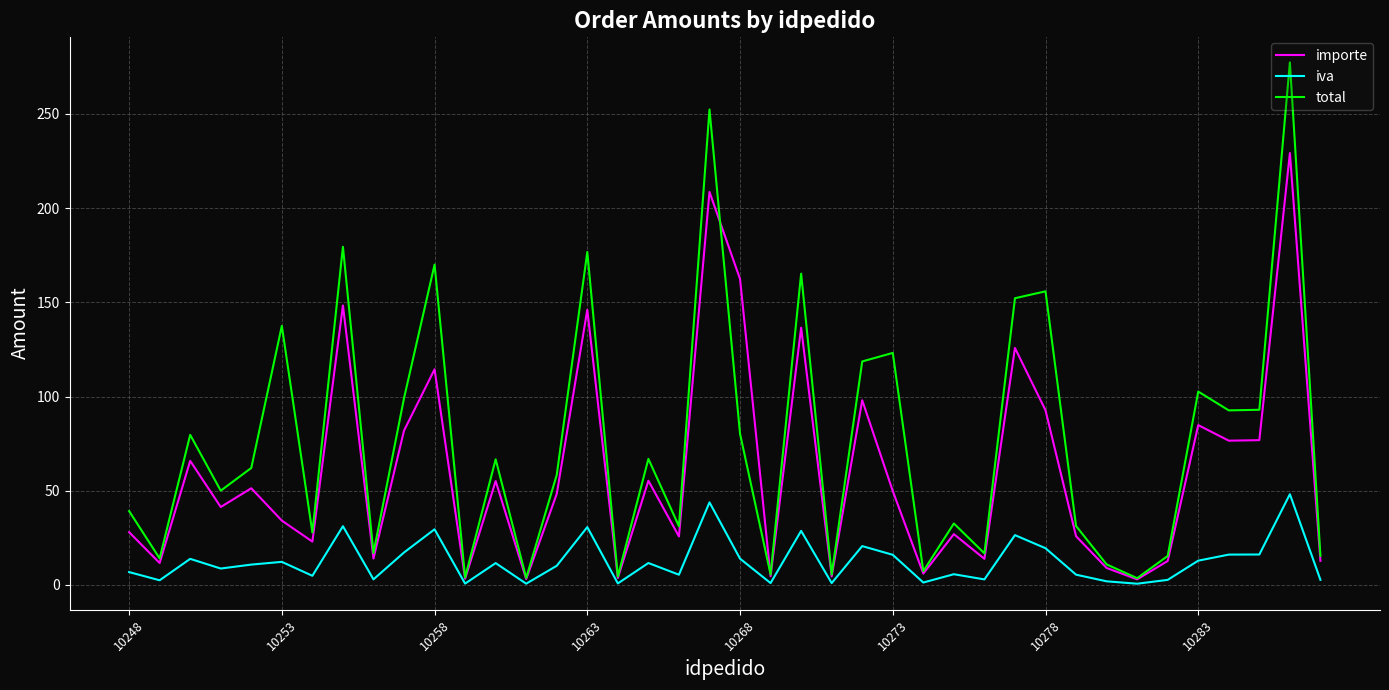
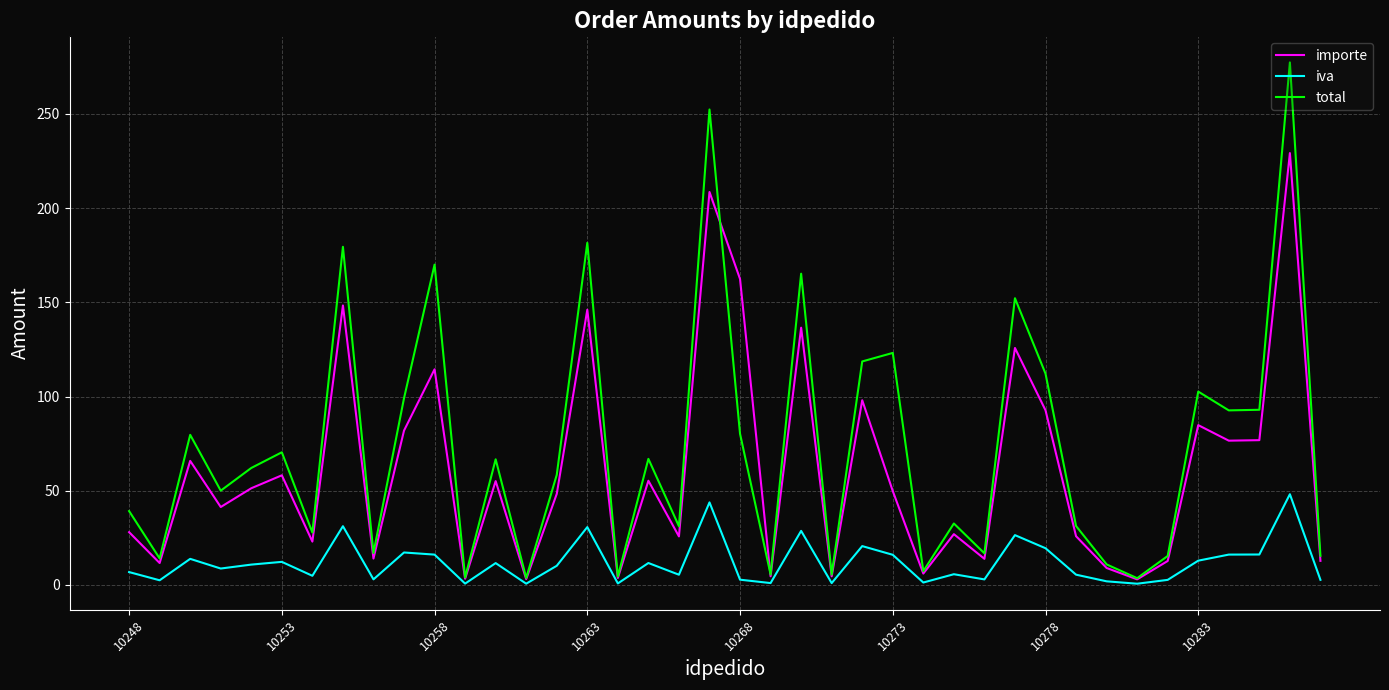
importe, 10253: 34 -> 58
total, 10253: 138 -> 70
iva, 10258: 30 -> 16
total, 10263: 177 -> 182
iva, 10268: 14 -> 3
total, 10278: 156 -> 112
